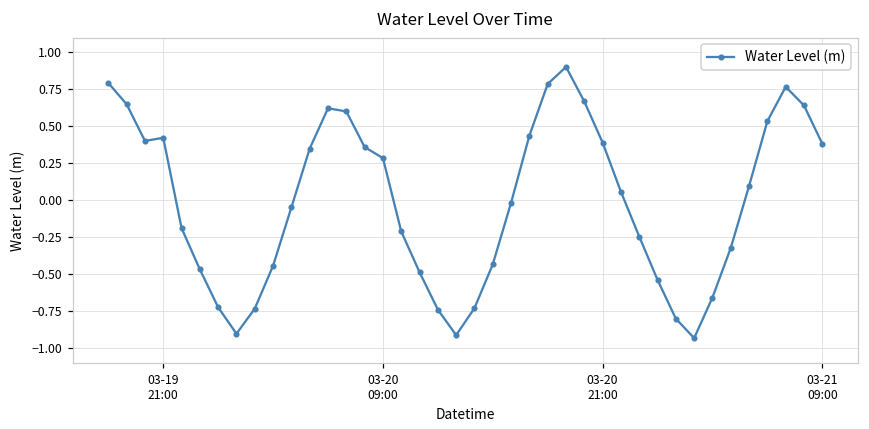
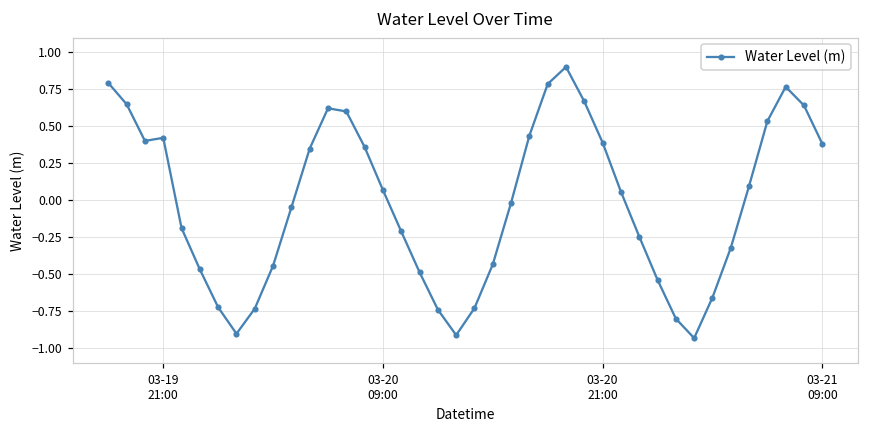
03-20 09:00: 0.29 -> 0.07
